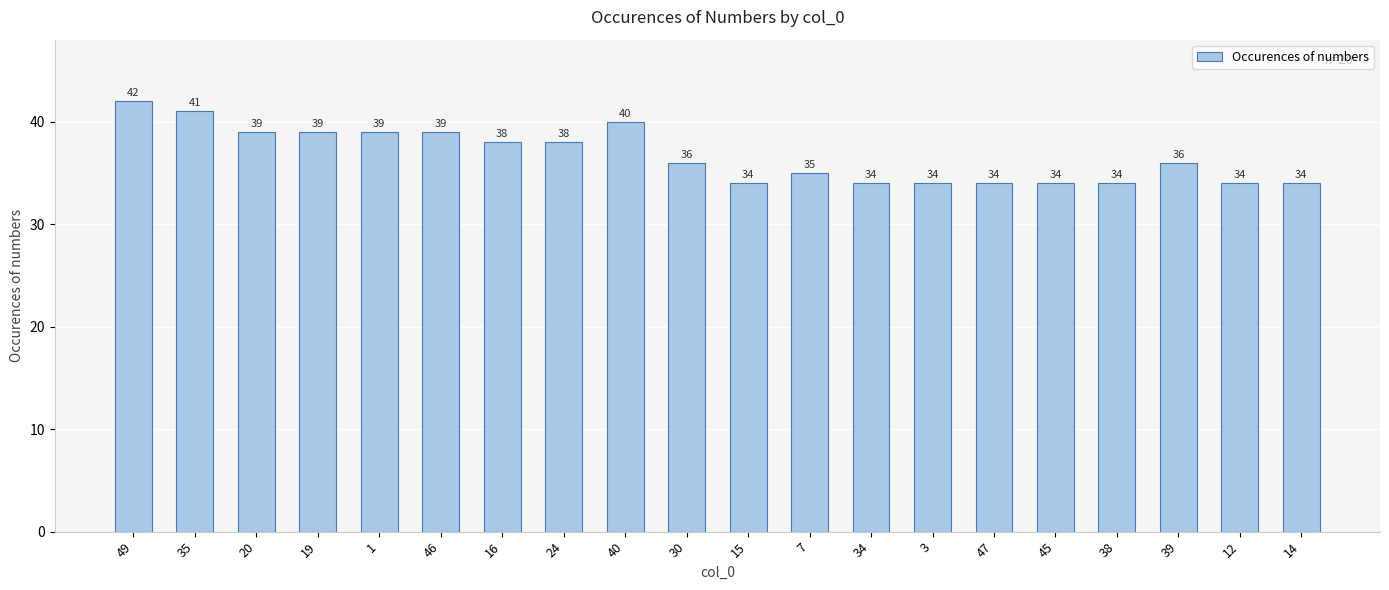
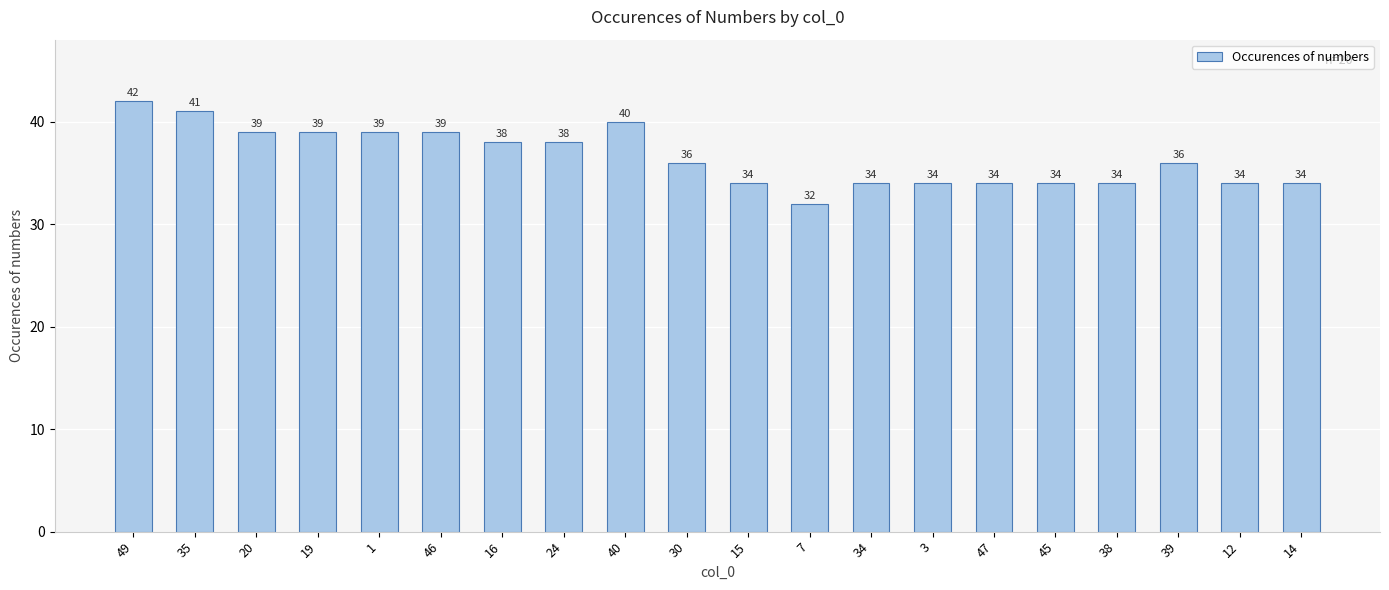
7: 35 -> 32
